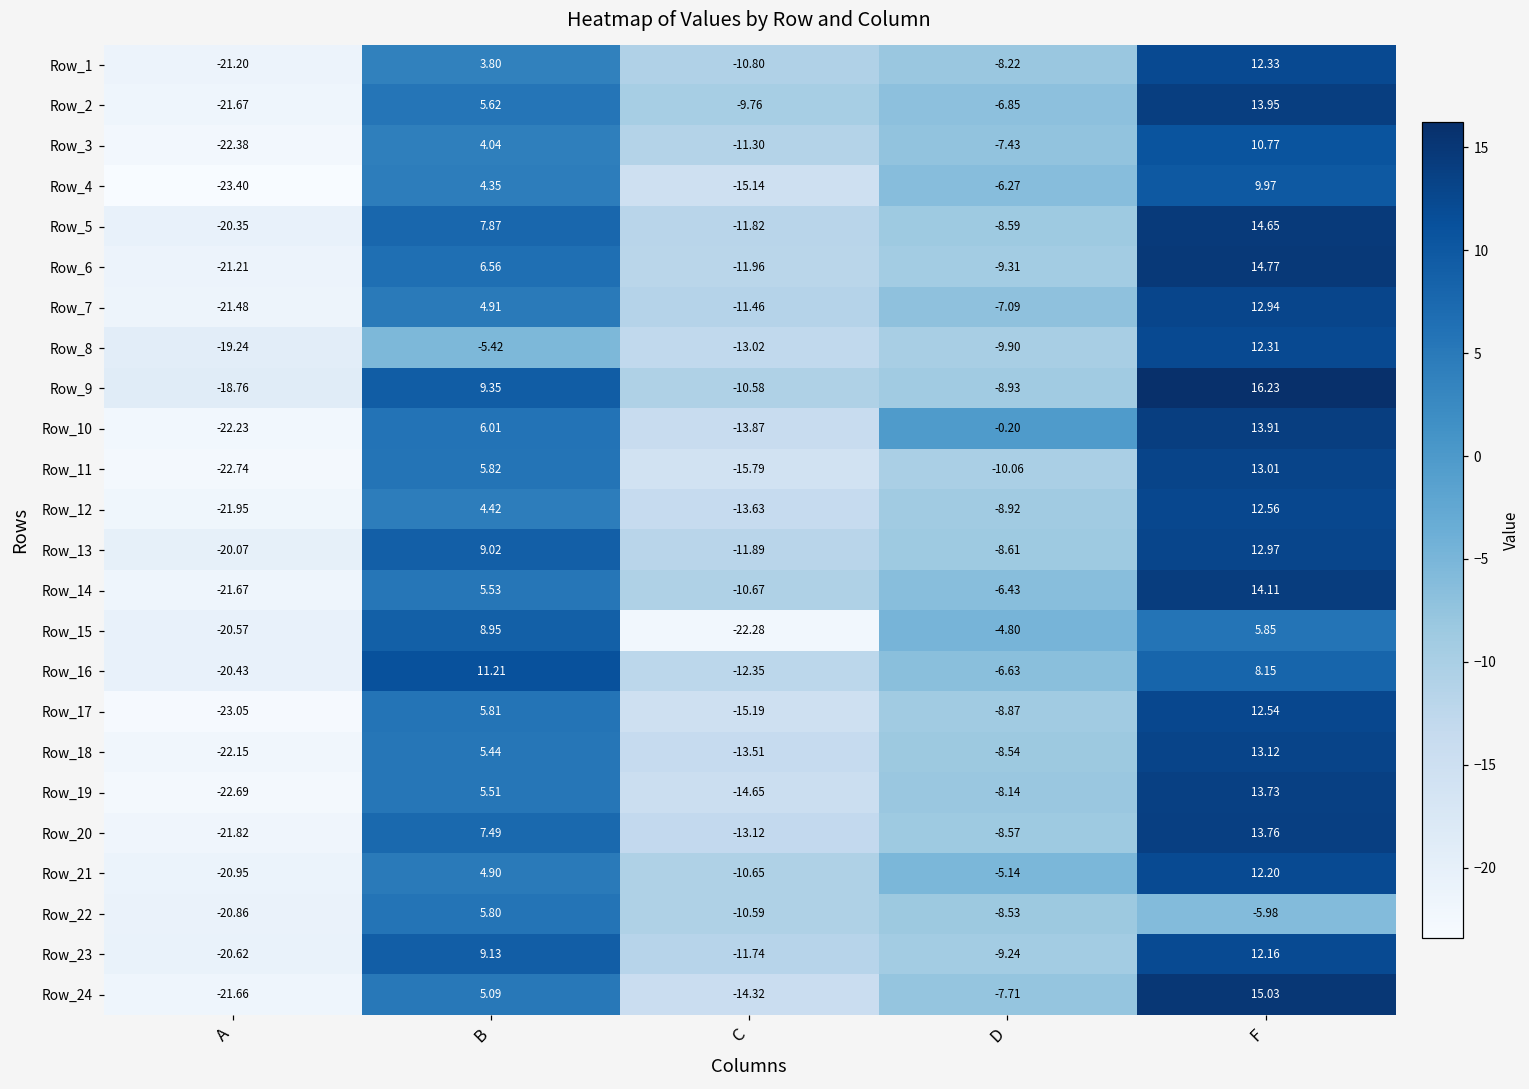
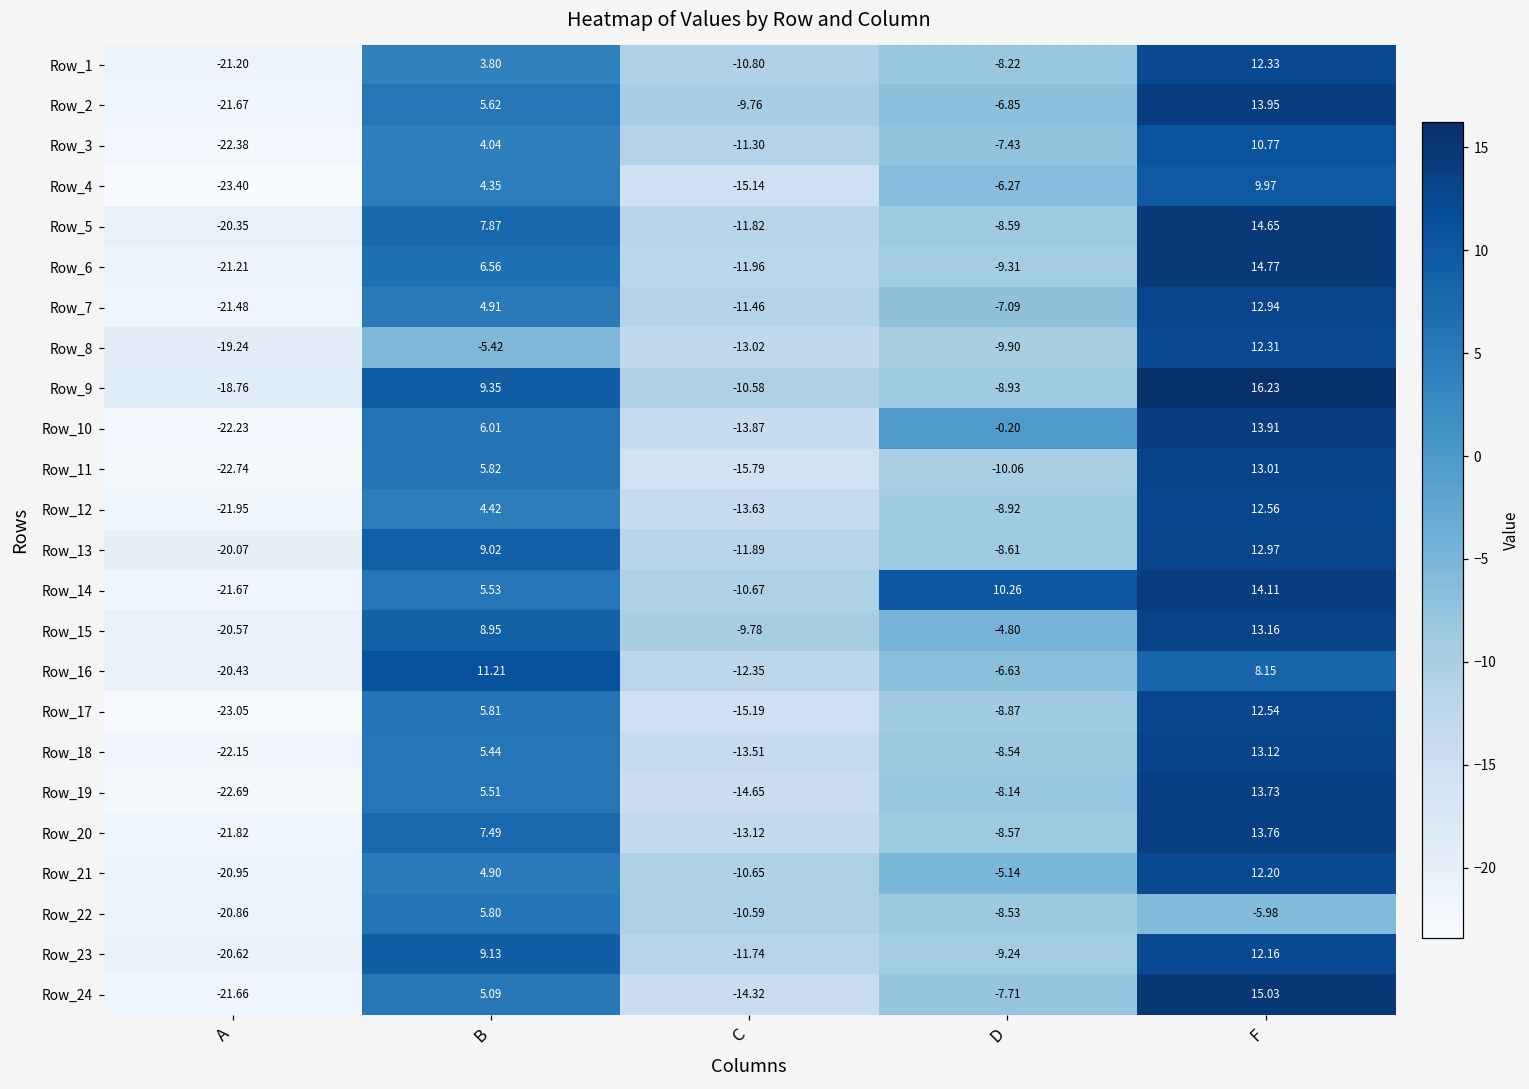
Row_14, D: -6.43 -> 10.26
Row_15, C: -22.28 -> -9.78
Row_15, F: 5.85 -> 13.16
